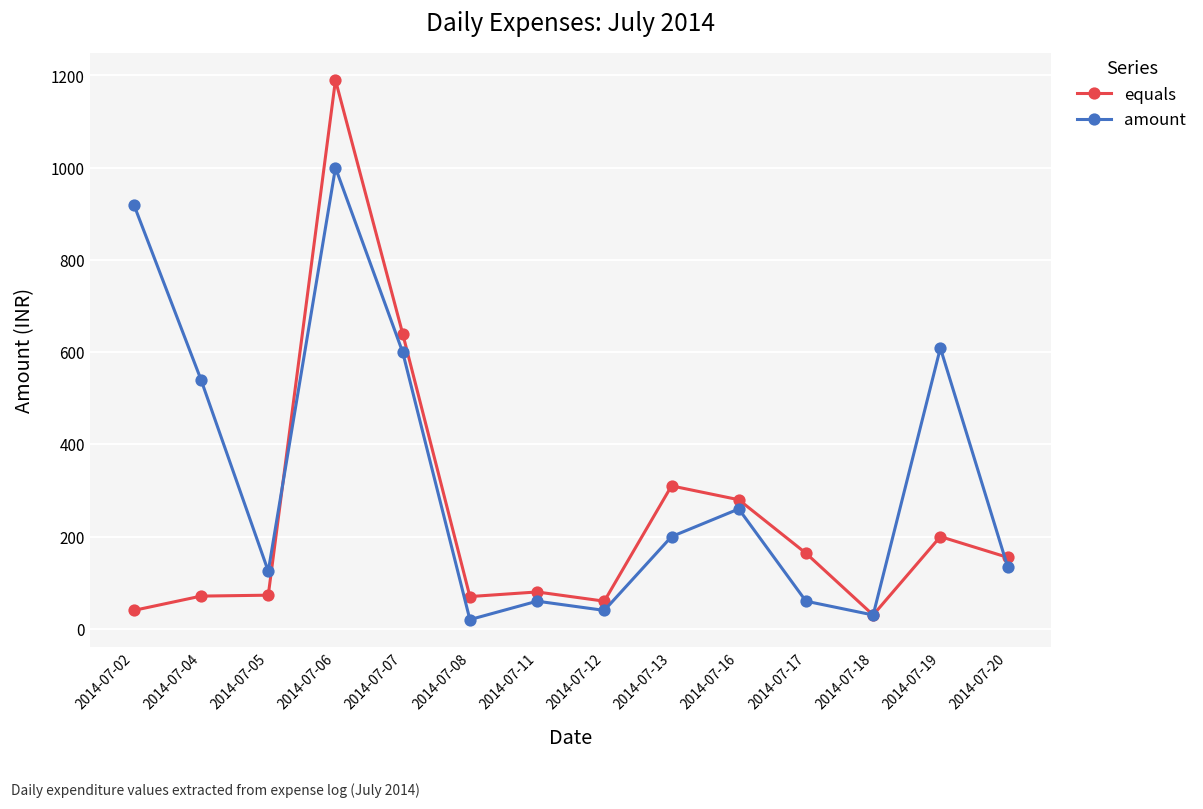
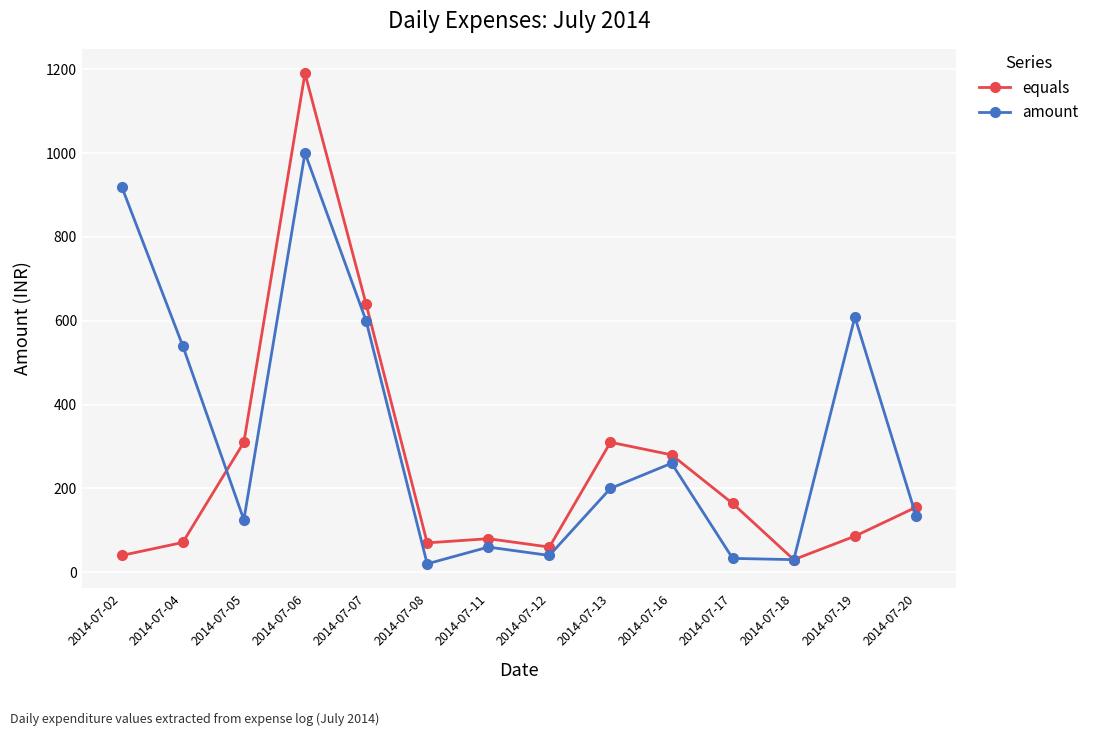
equals, 2014-07-05: 70 -> 310
amount, 2014-07-17: 60 -> 30
equals, 2014-07-19: 200 -> 90
